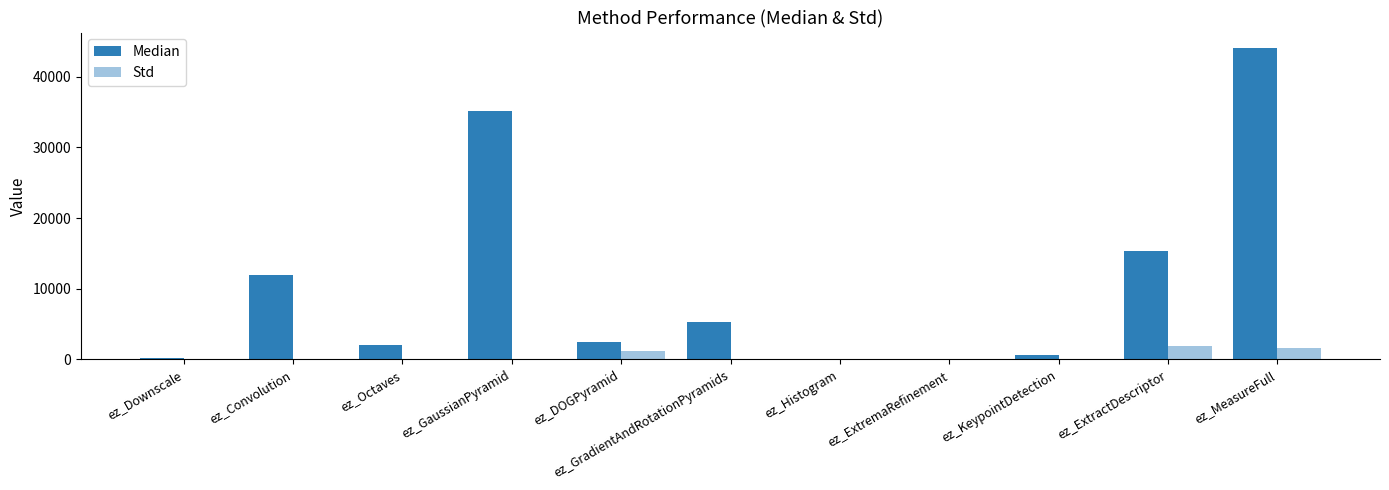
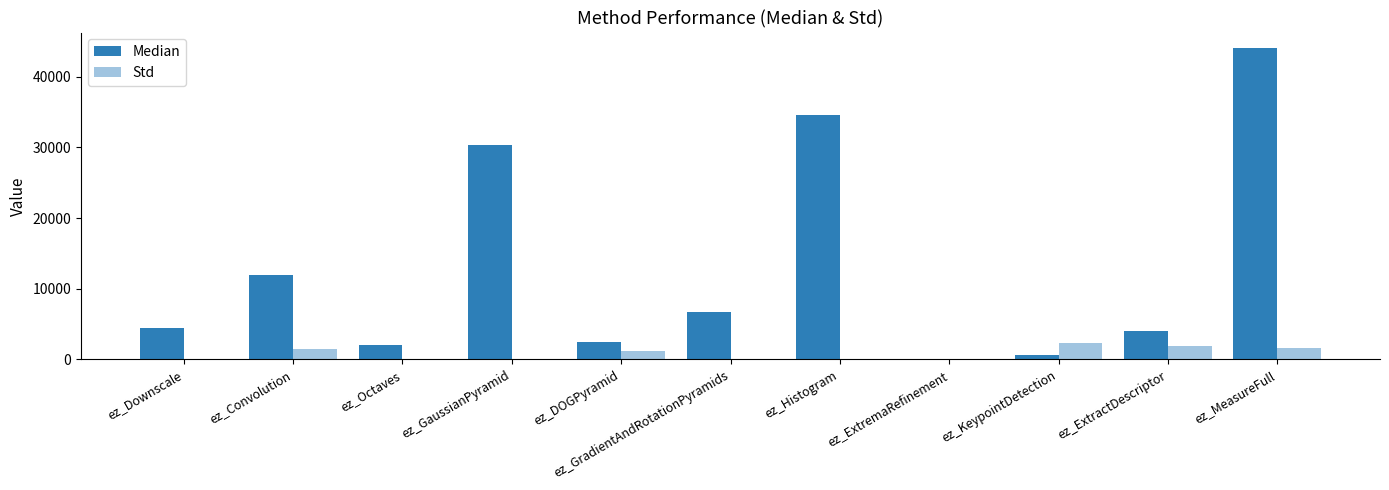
Median, ez_Downscale: 0 -> 5000
Std, ez_Convolution: 0 -> 2000
Median, ez_GaussianPyramid: 35000 -> 30000
Median, ez_GradientAndRotationPyramids: 5000 -> 7000
Median, ez_Histogram: 0 -> 35000
Std, ez_KeypointDetection: 0 -> 2000
Median, ez_ExtractDescriptor: 15000 -> 4000
